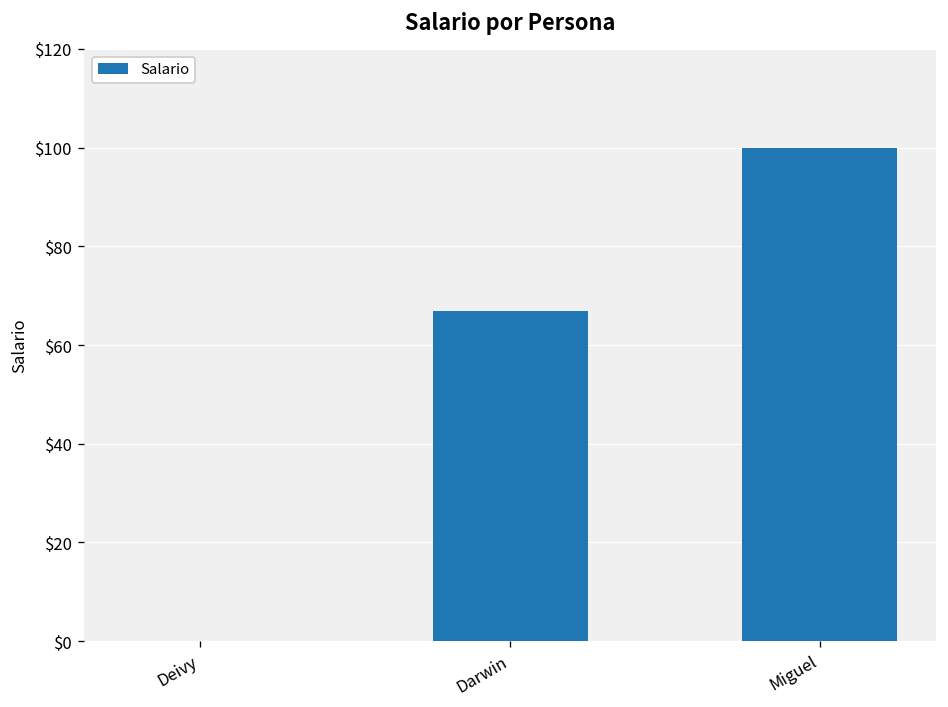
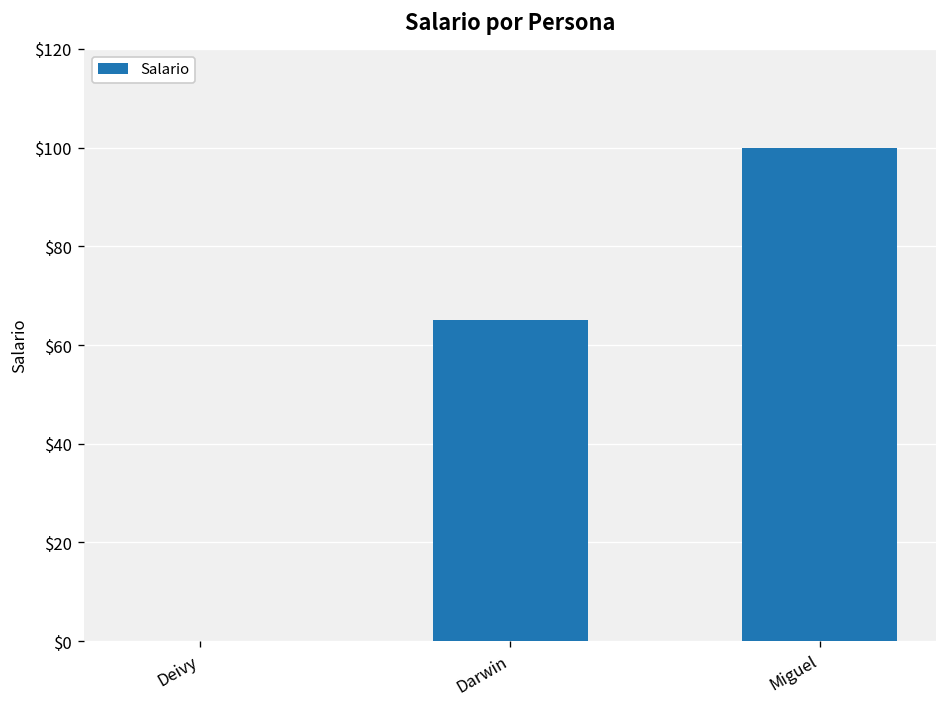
Darwin: $67 -> $65
